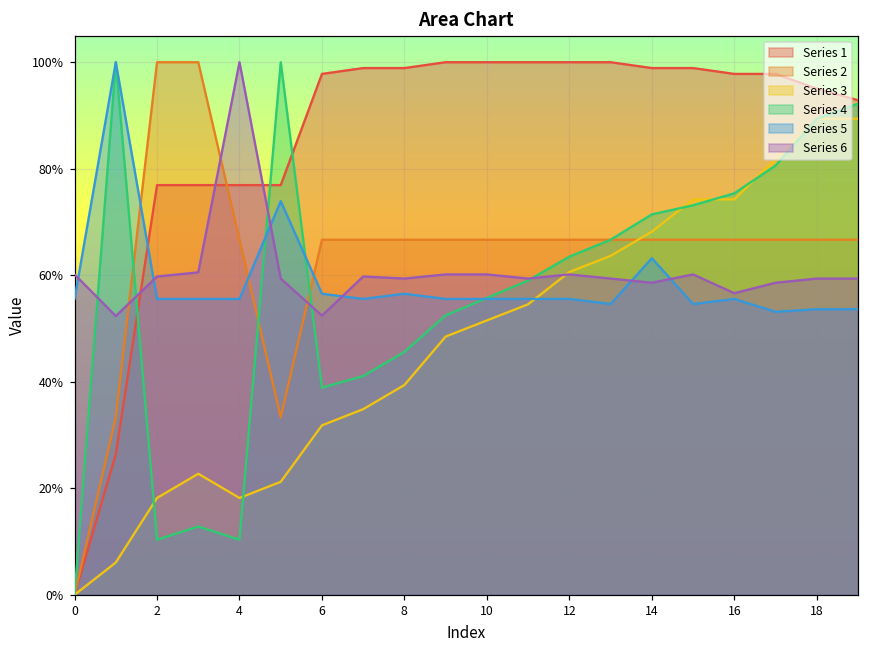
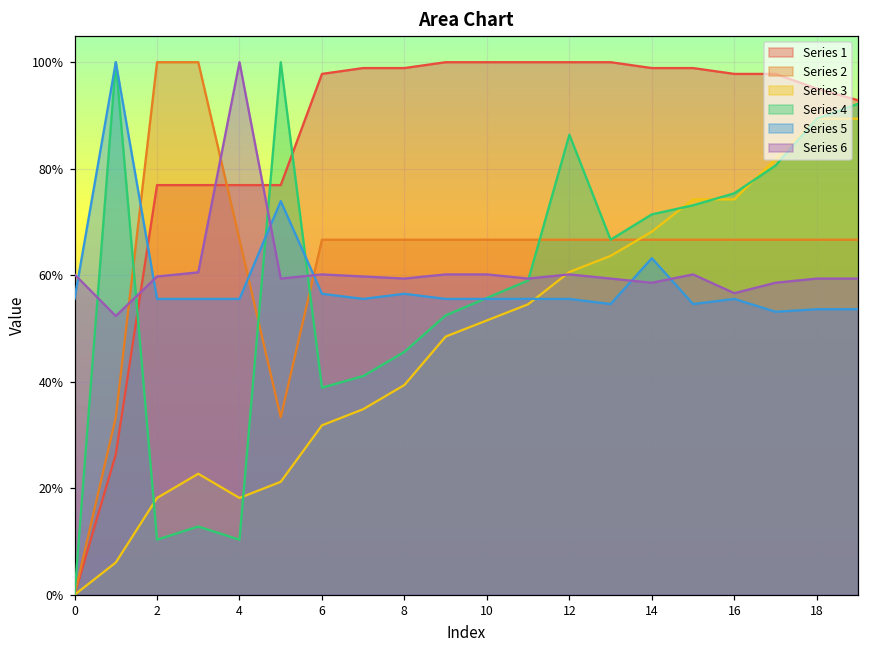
Series 6, 6: 52% -> 60%
Series 4, 12: 63% -> 86%
